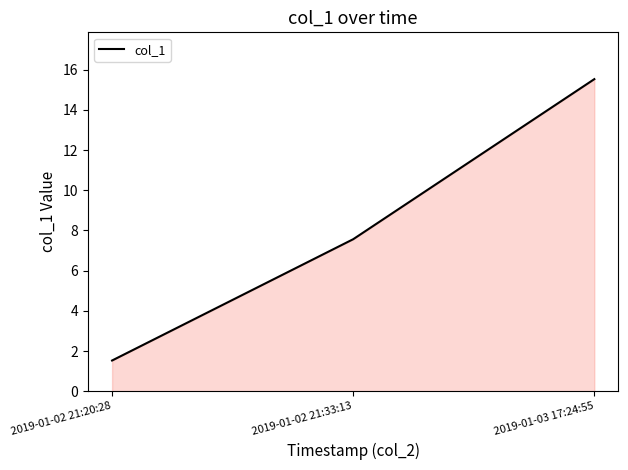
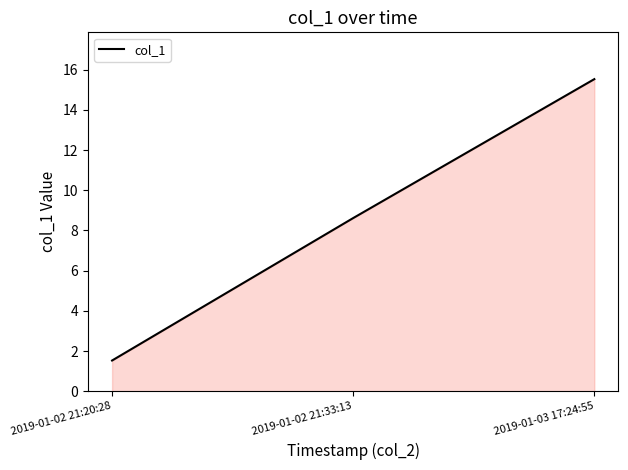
2019-01-02 21:33:13: 7.6 -> 8.6
